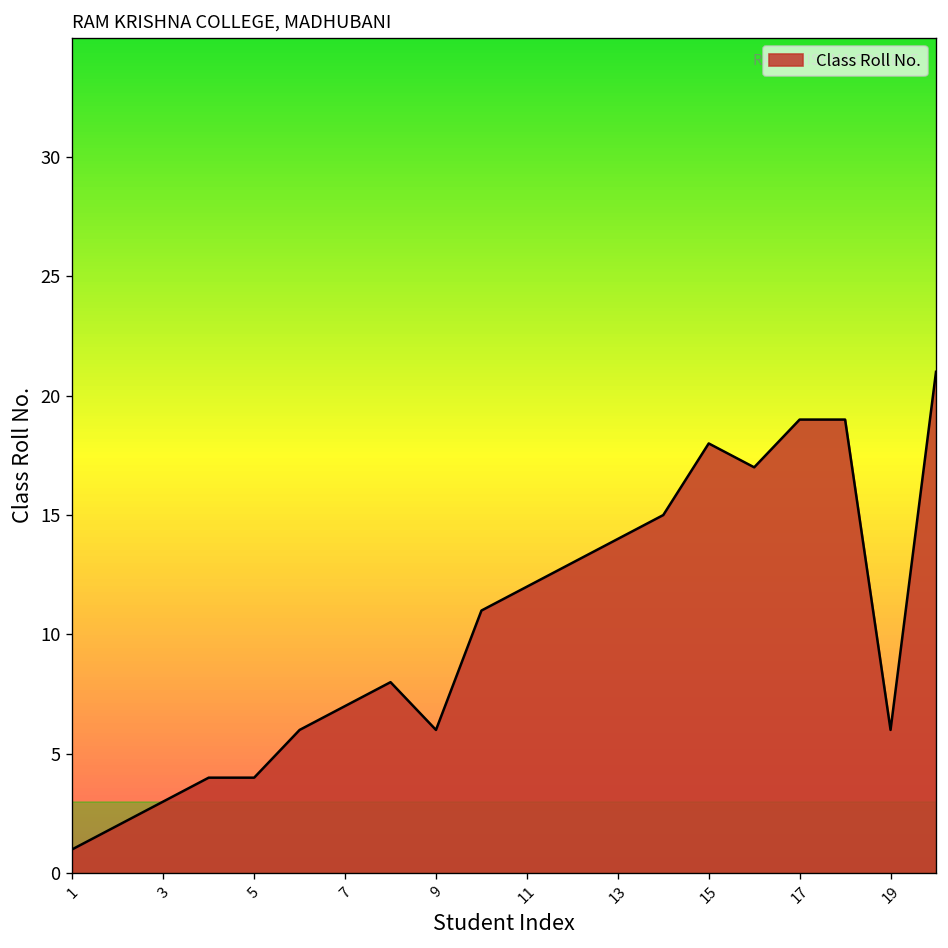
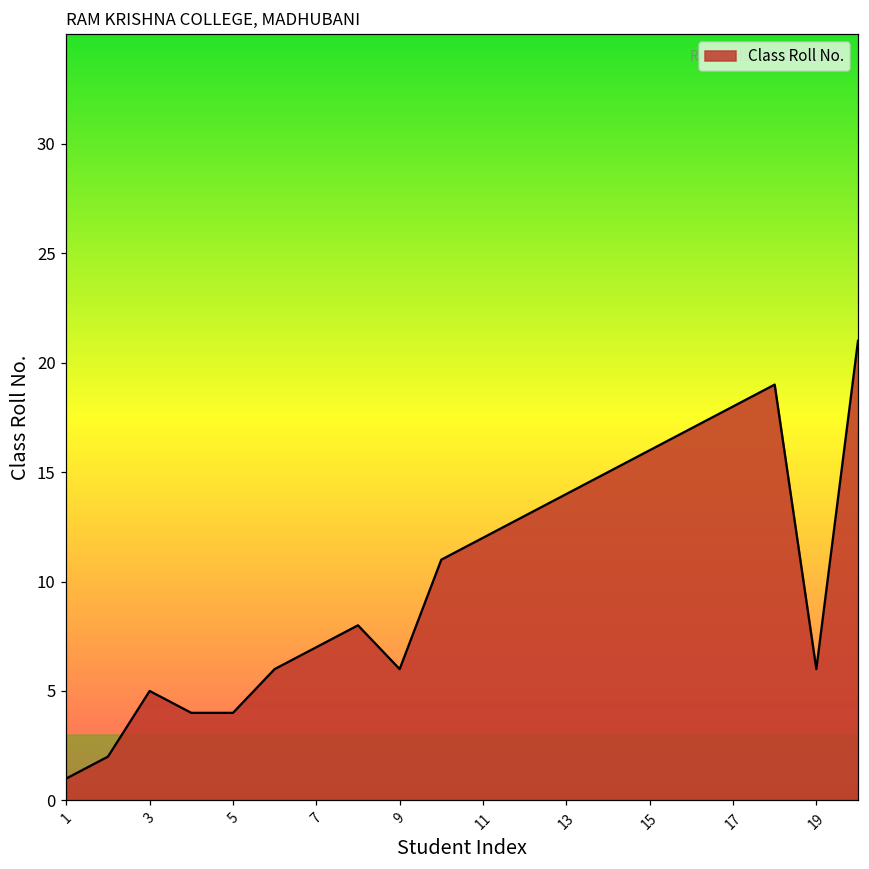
3: 3 -> 5
15: 18 -> 16
17: 19 -> 18
